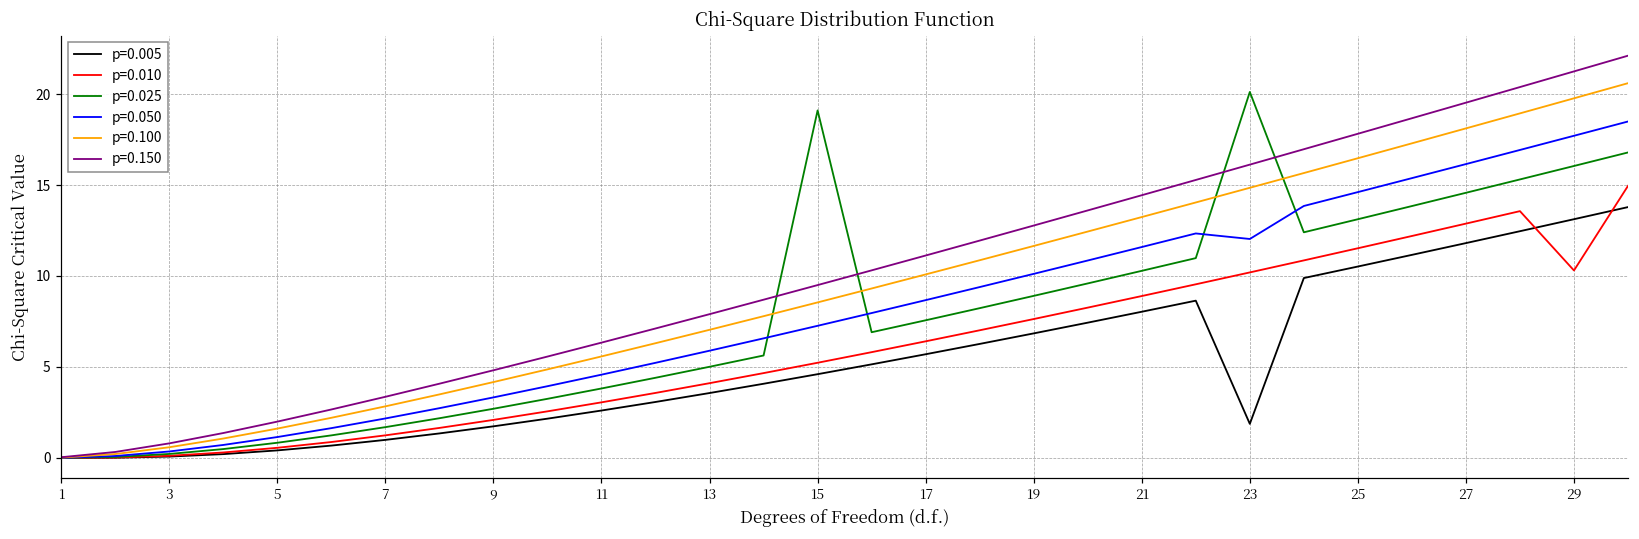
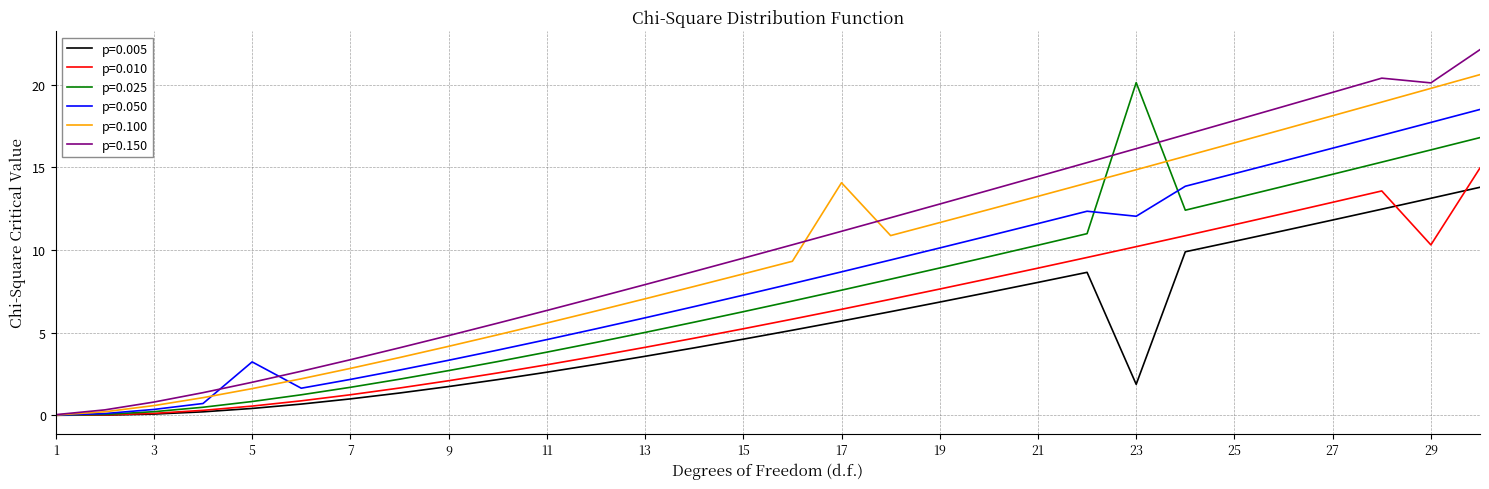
p=0.050, 5: 1.1 -> 3.2
p=0.025, 15: 19.1 -> 6.3
p=0.100, 17: 10.1 -> 14.1
p=0.150, 29: 21.2 -> 20.1
